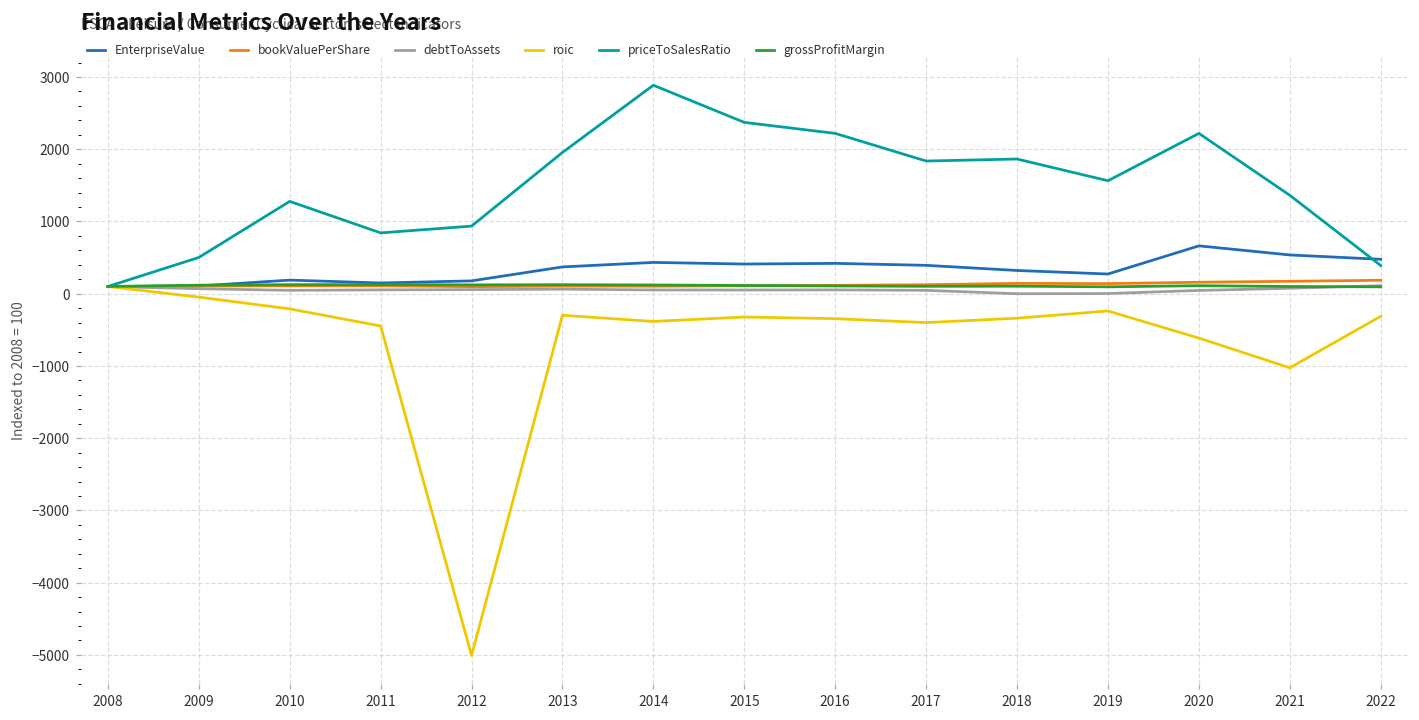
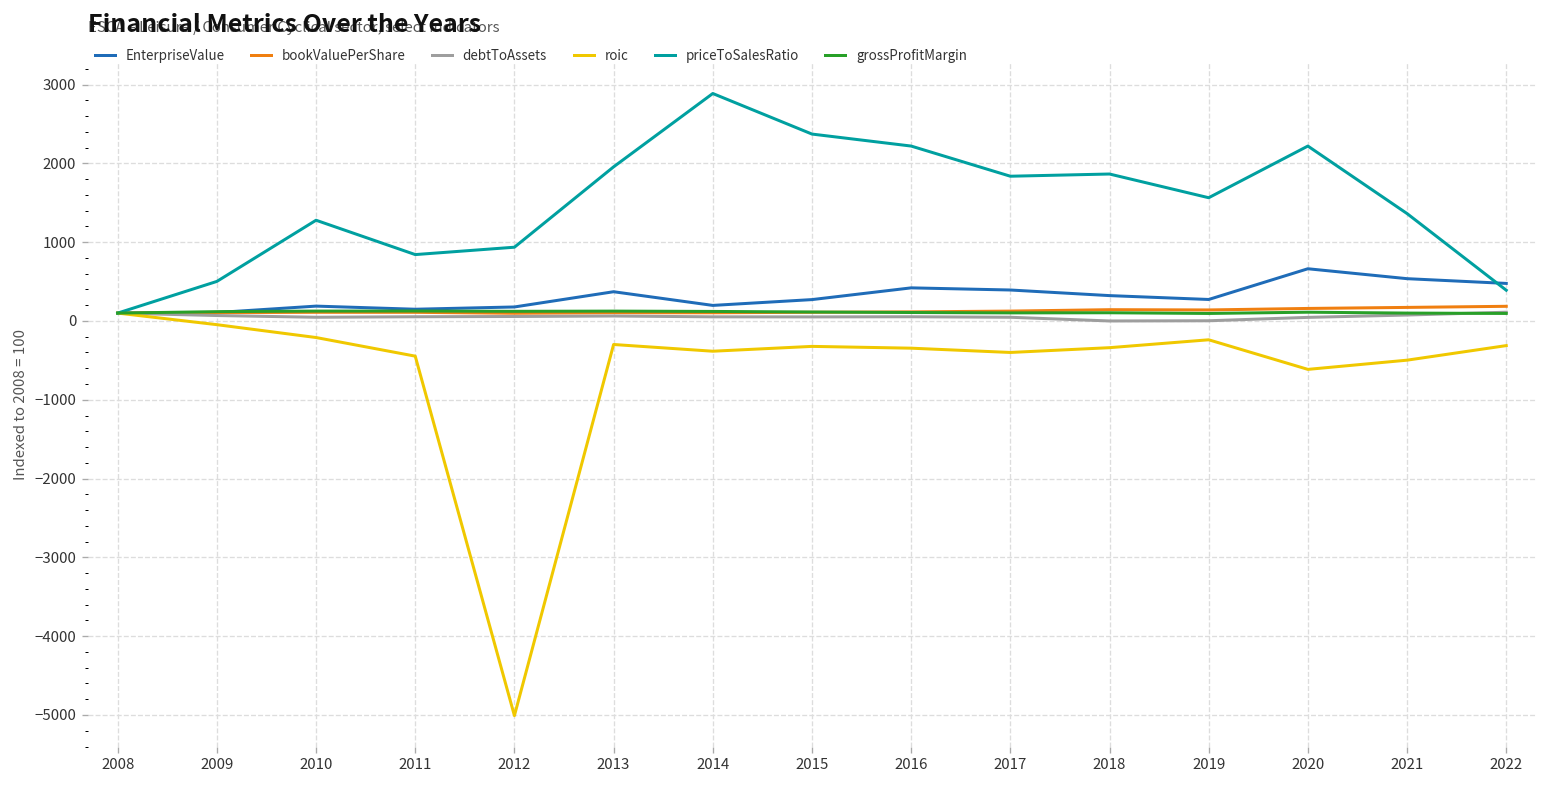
EnterpriseValue, 2014: 400 -> 200
EnterpriseValue, 2015: 400 -> 300
roic, 2021: -1000 -> -500
